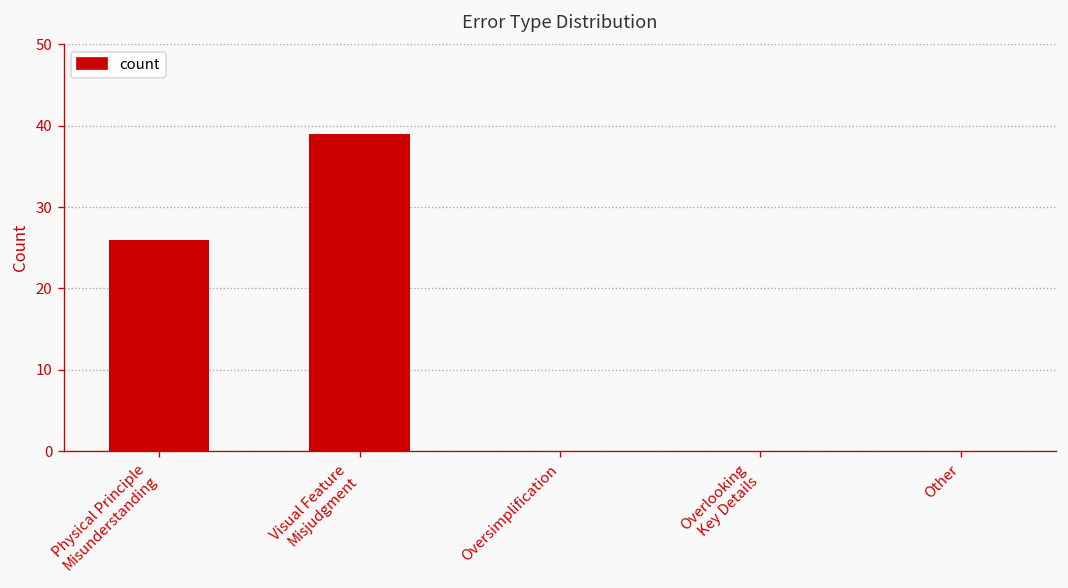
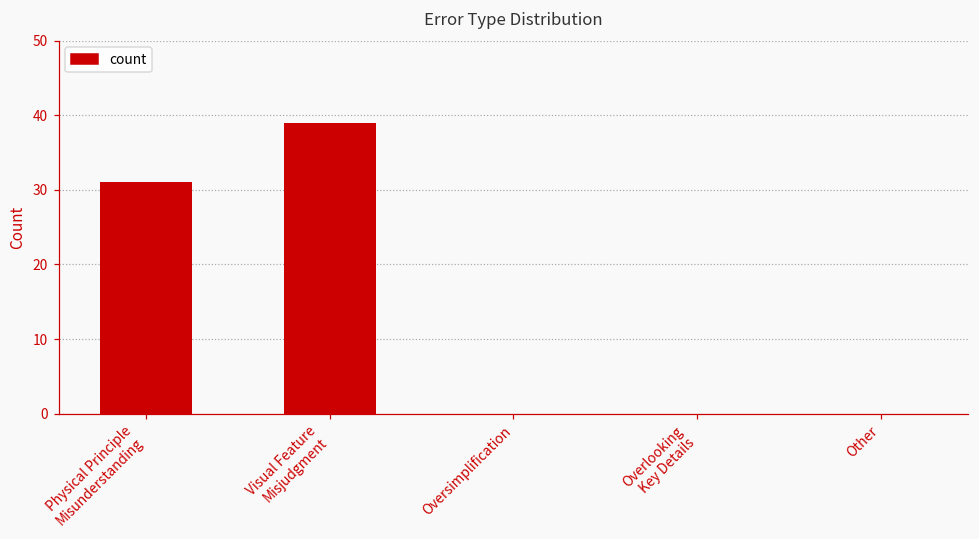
Physical Principle Misunderstanding: 26 -> 31
